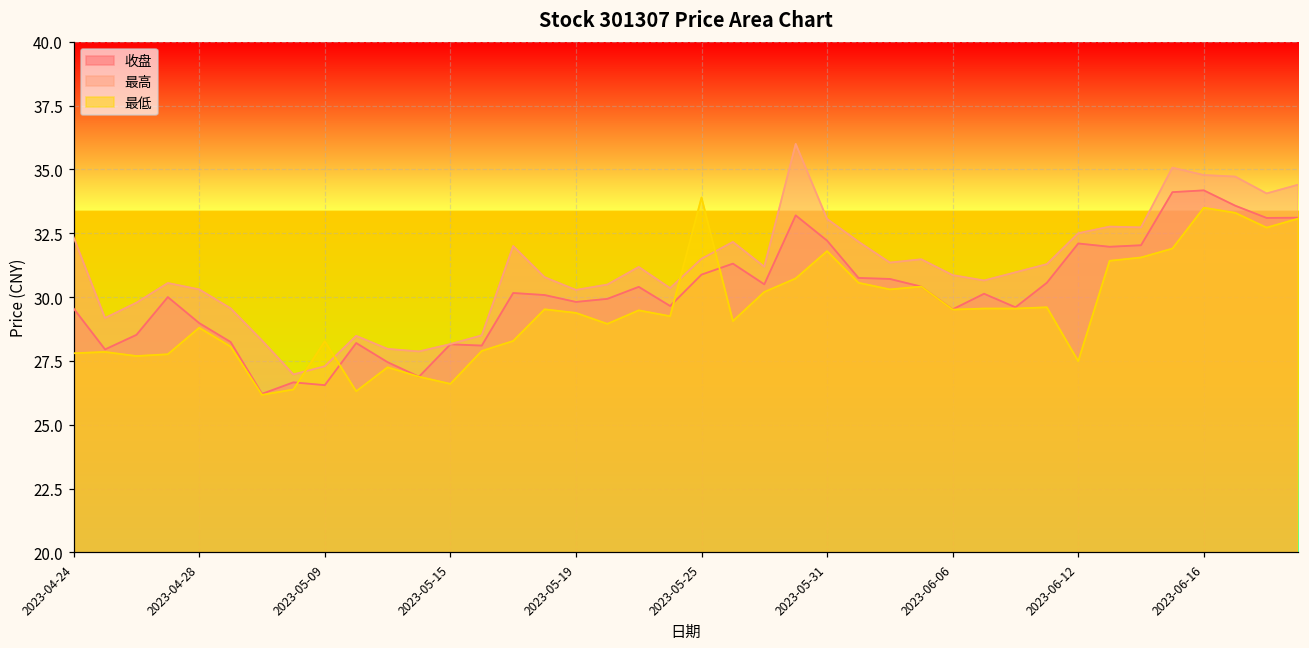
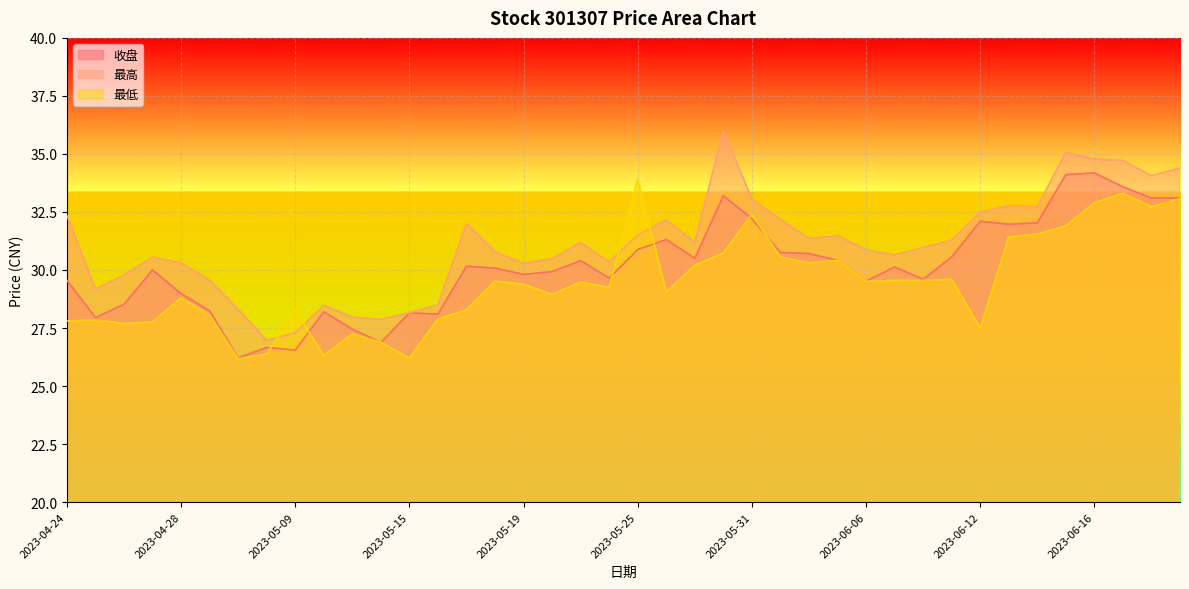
最低, 2023-05-15: 26.6 -> 26.2
最低, 2023-05-31: 31.8 -> 32.4
最低, 2023-06-16: 33.5 -> 32.9
